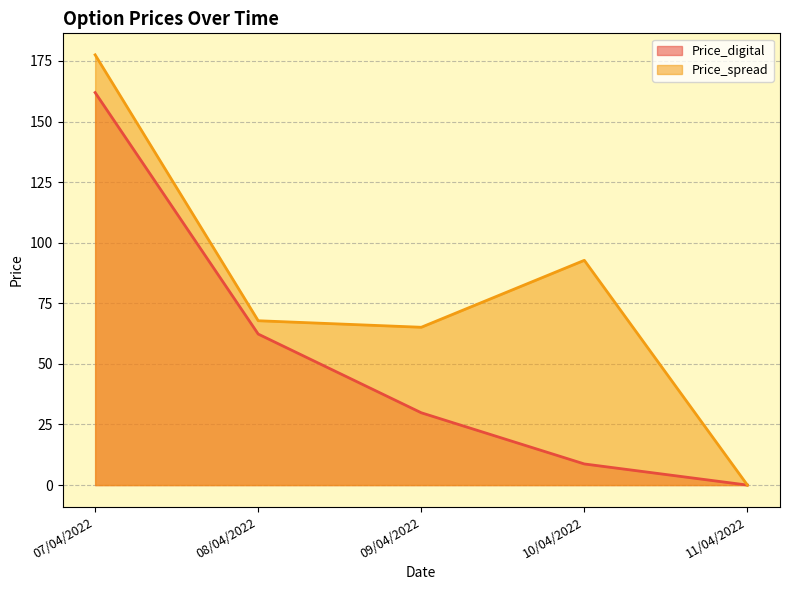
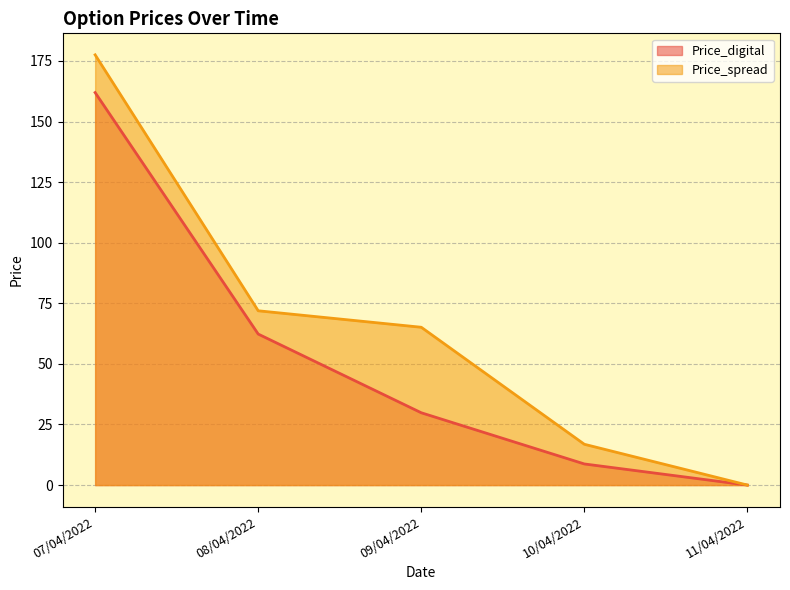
Price_spread, 08/04/2022: 68 -> 72
Price_spread, 10/04/2022: 93 -> 17
